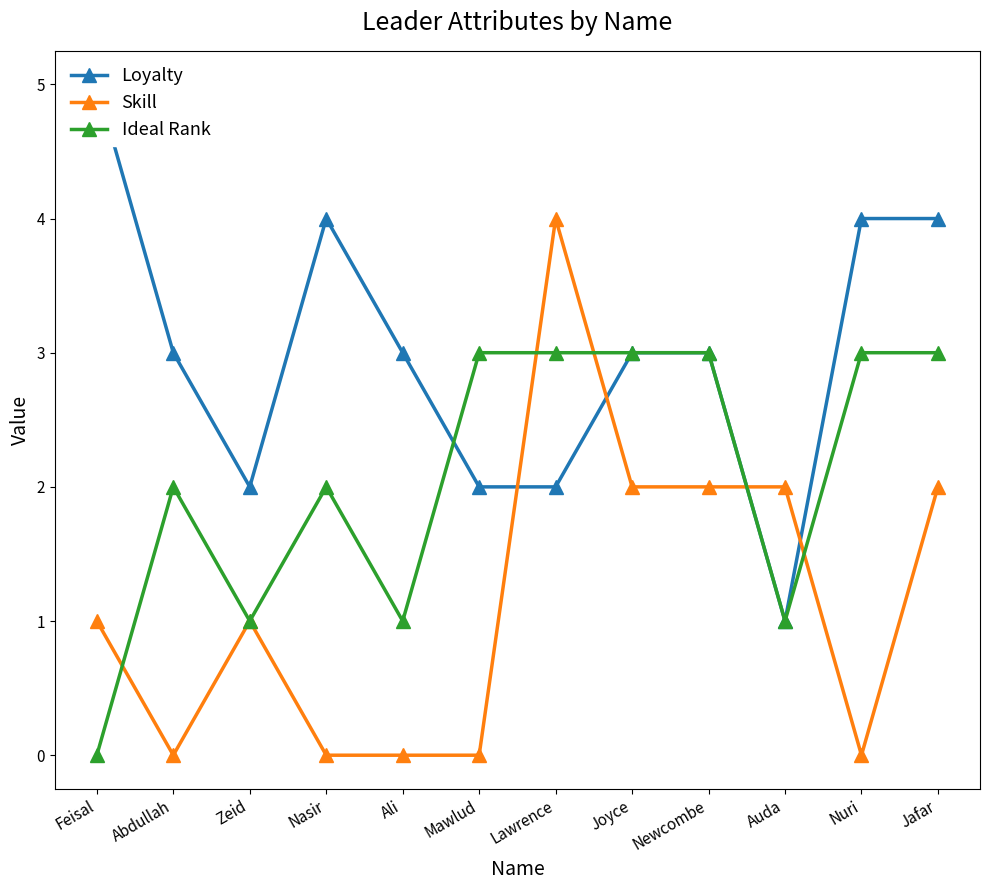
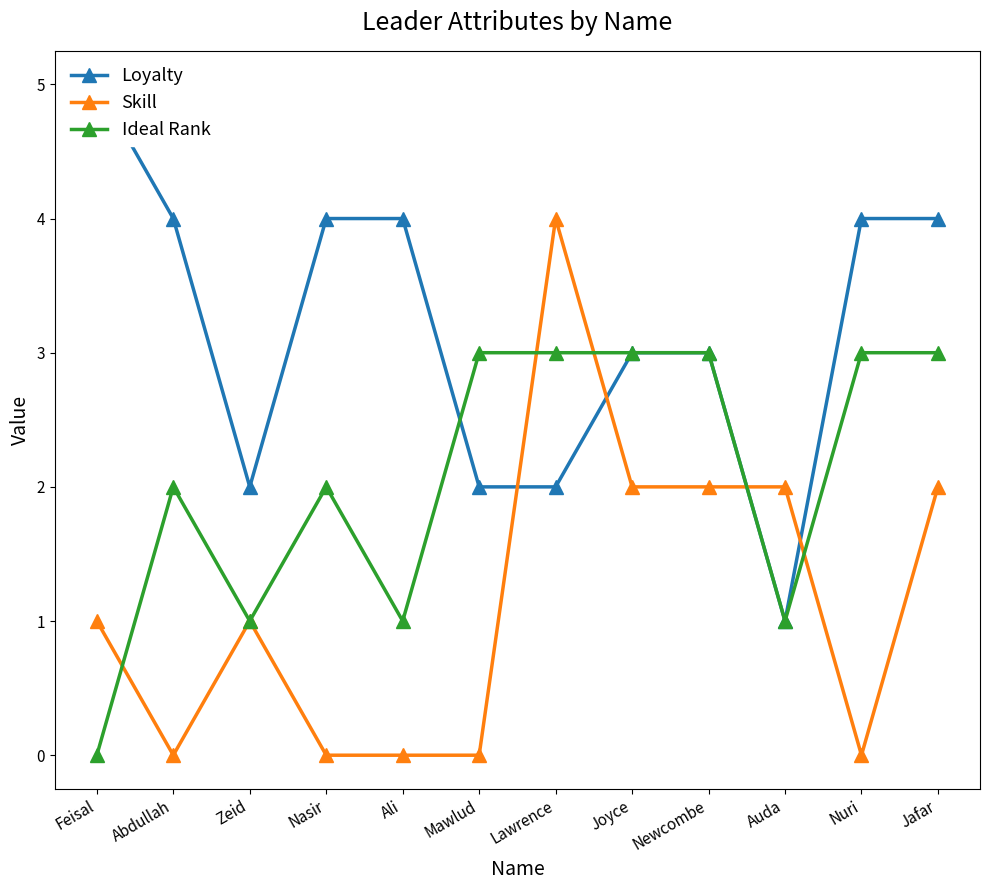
Loyalty, Abdullah: 3 -> 4
Loyalty, Ali: 3 -> 4
